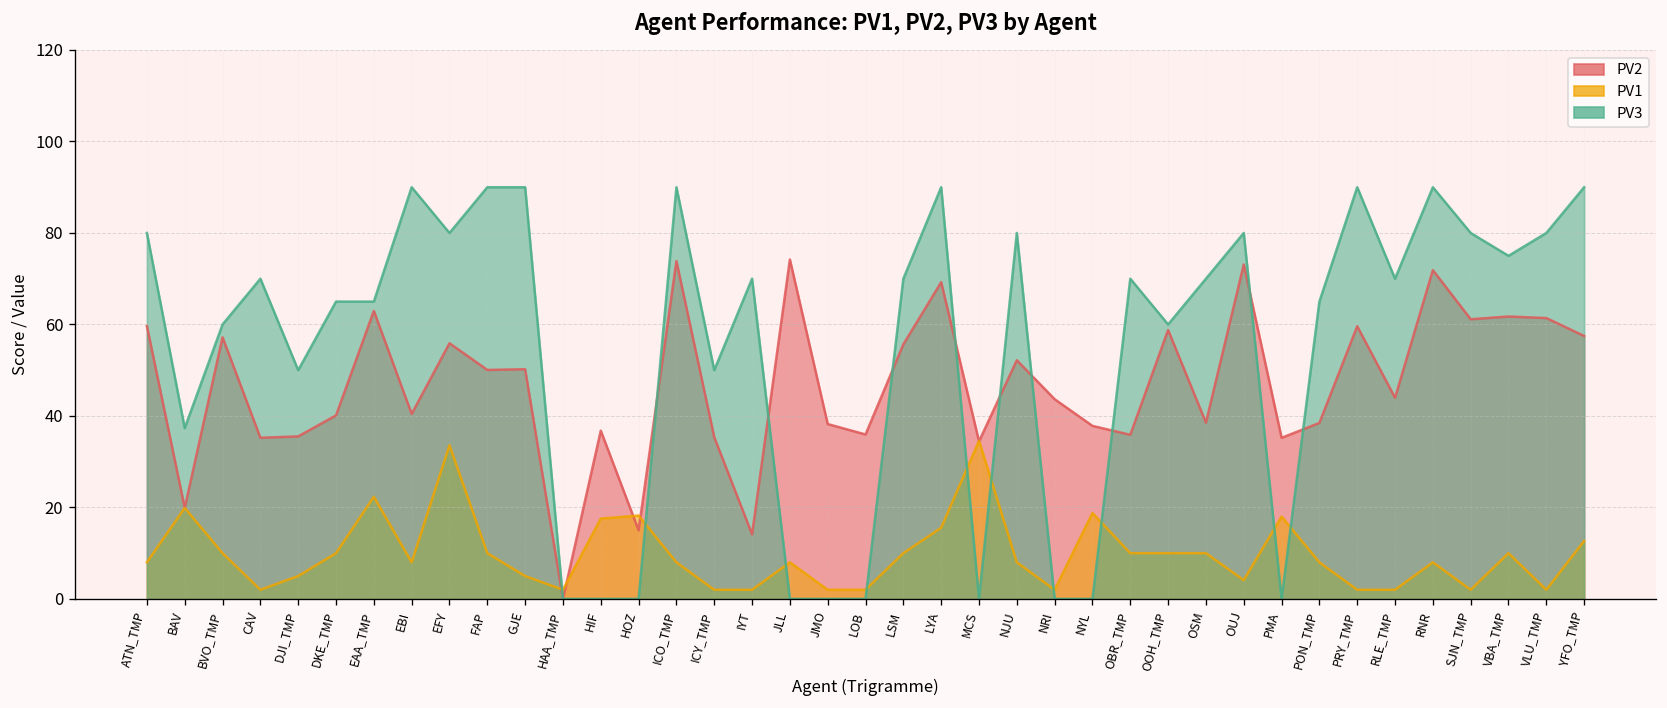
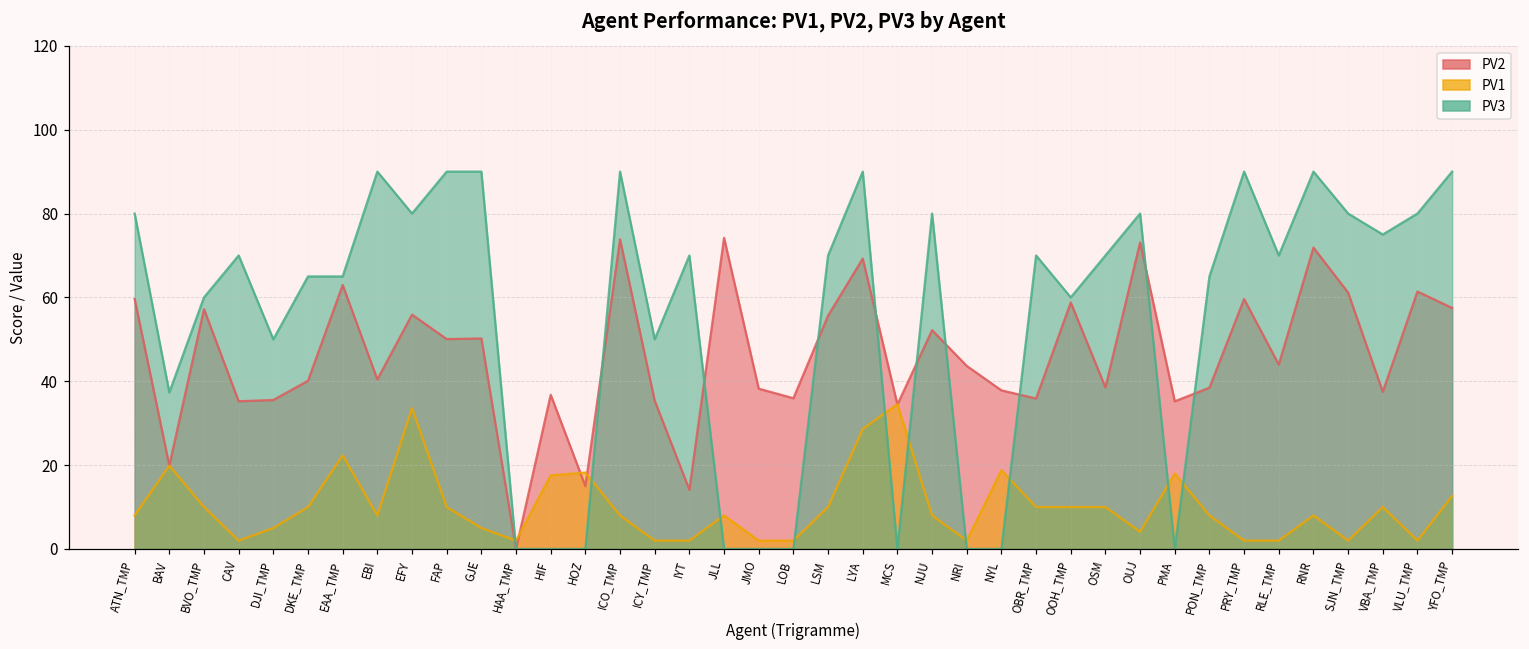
PV1, LYA: 16 -> 29
PV2, VBA_TMP: 62 -> 37
